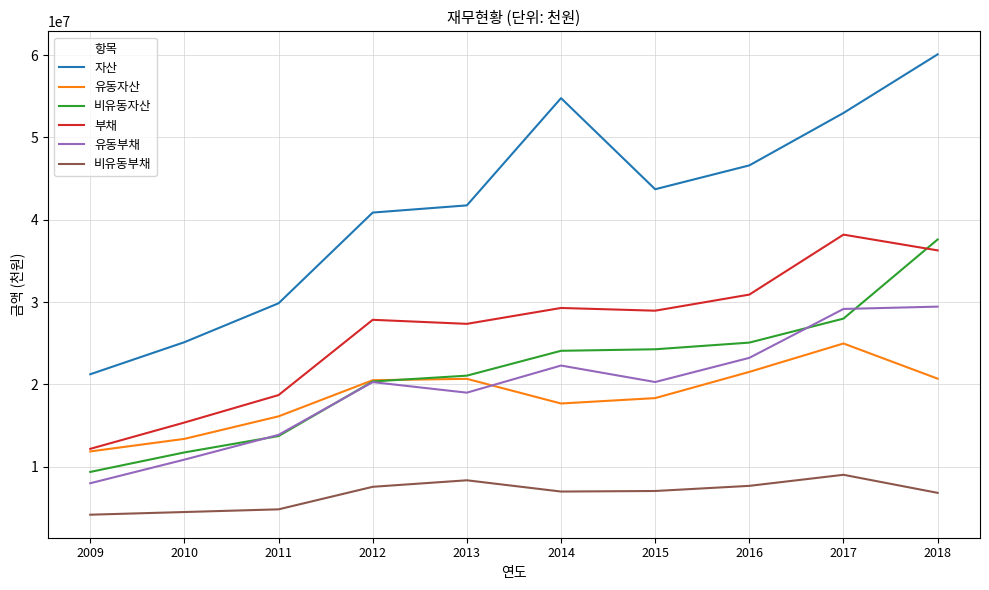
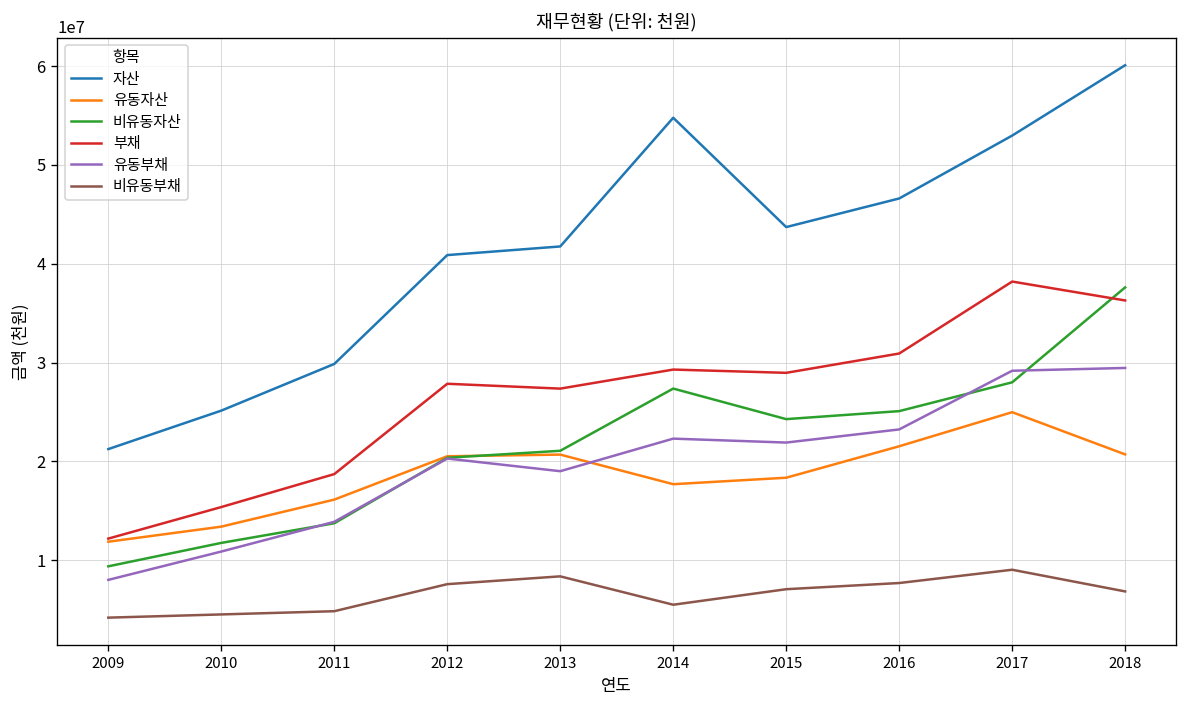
비유동자산, 2014: 24000000 -> 27000000
비유동부채, 2014: 7000000 -> 5000000
유동부채, 2015: 20000000 -> 22000000
